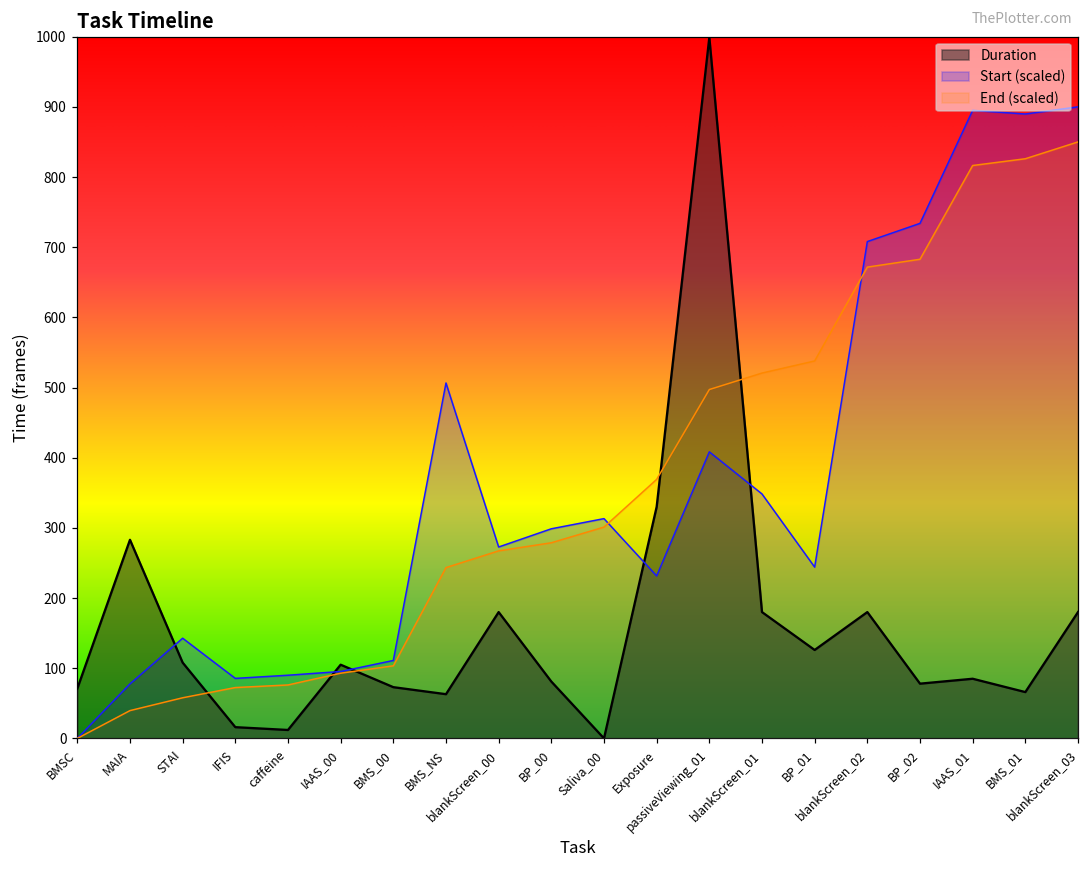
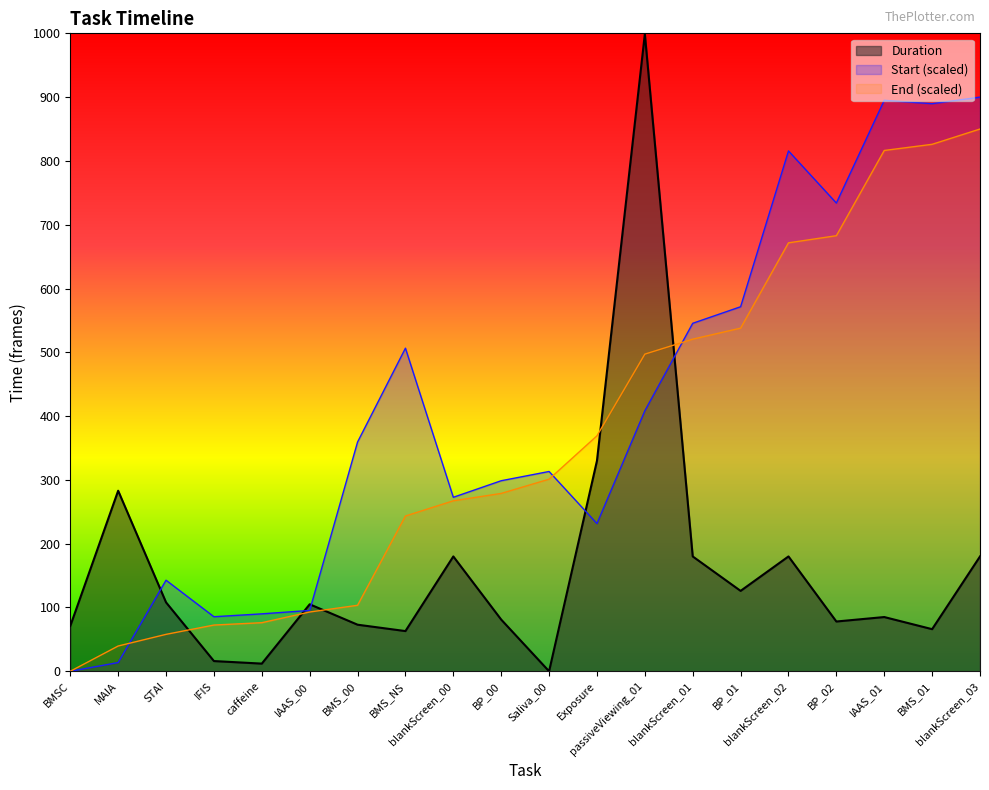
Start (scaled), MAIA: 80 -> 10
Start (scaled), BMS_00: 110 -> 360
Start (scaled), blankScreen_01: 350 -> 550
Start (scaled), BP_01: 240 -> 570
Start (scaled), blankScreen_02: 710 -> 820
